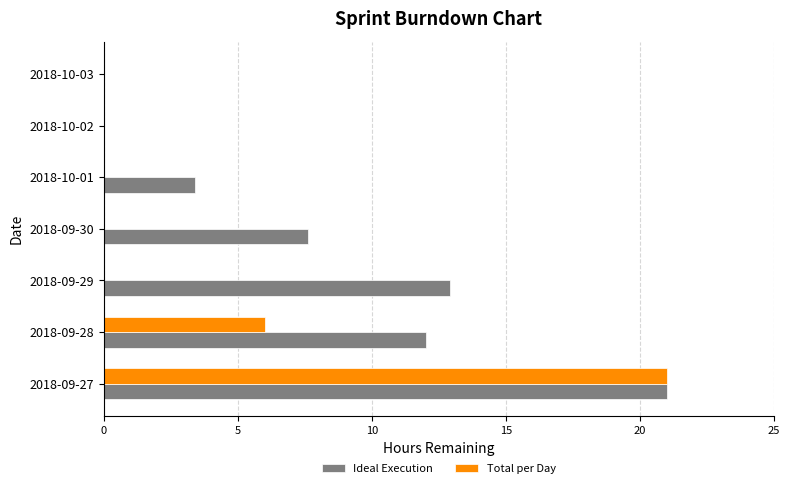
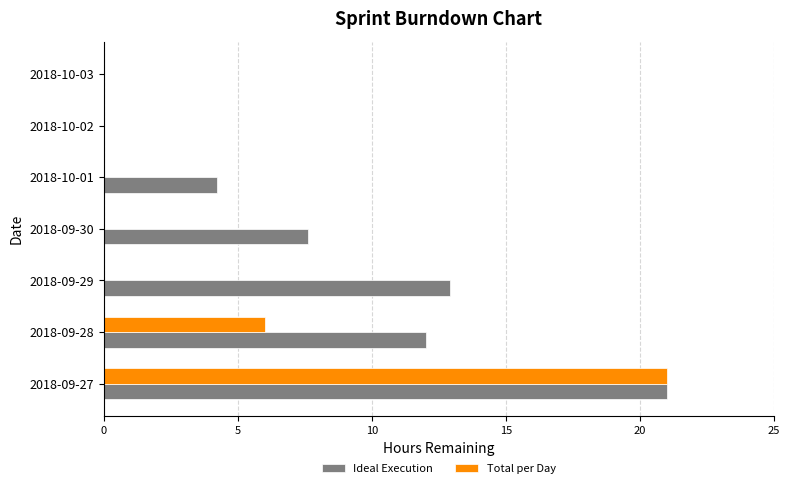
Ideal Execution, 2018-10-01: 3.4 -> 4.2
